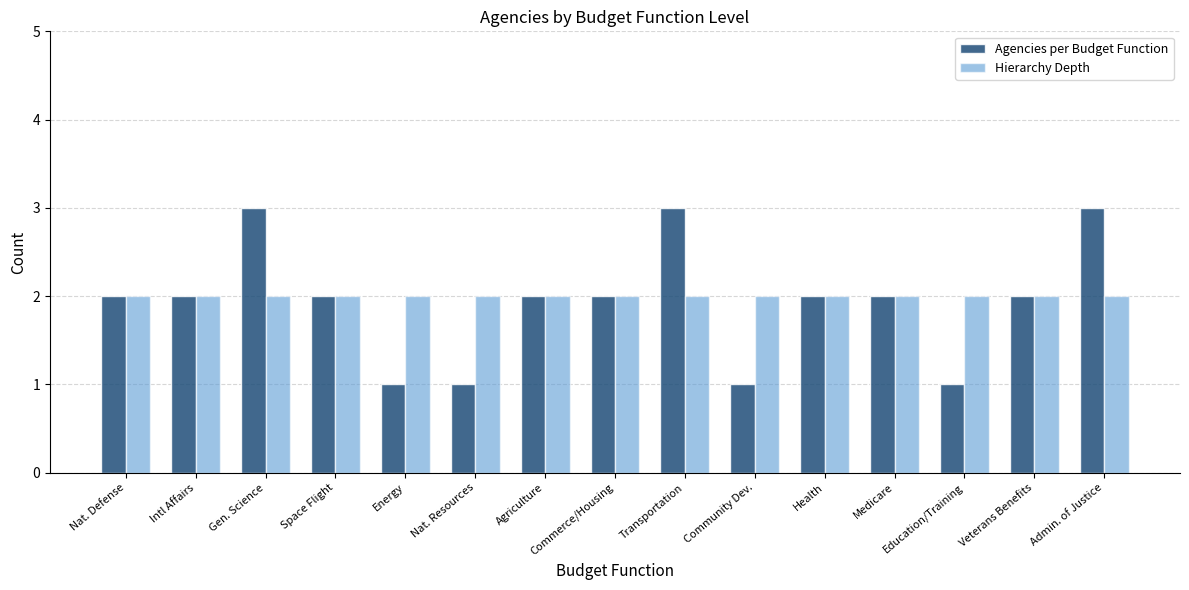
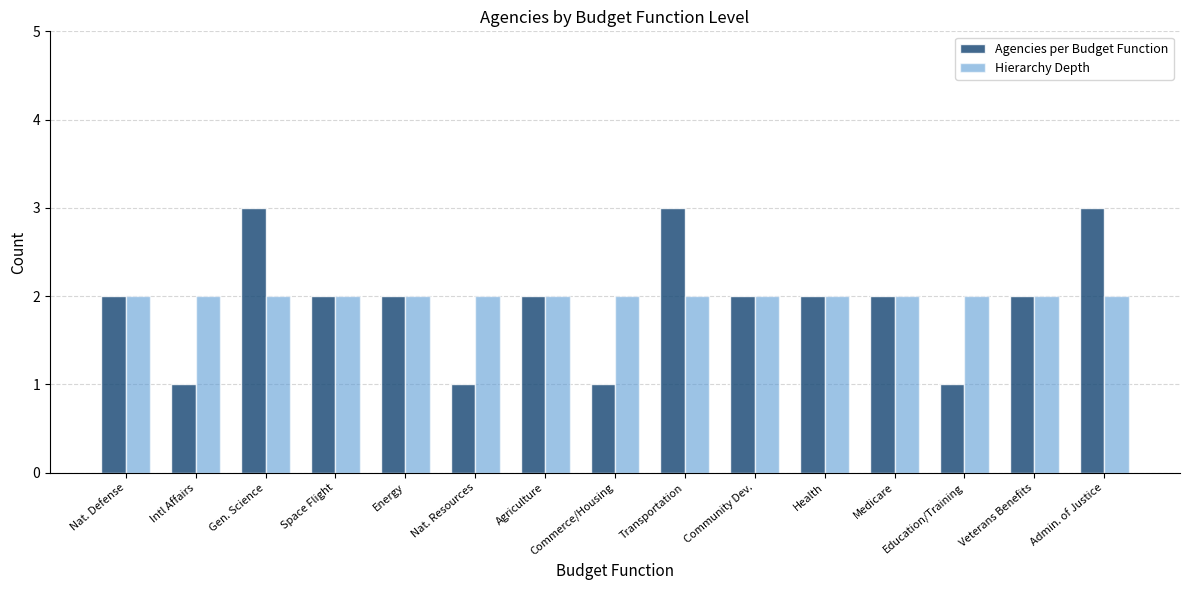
Agencies per Budget Function, Intl Affairs: 2 -> 1
Agencies per Budget Function, Energy: 1 -> 2
Agencies per Budget Function, Commerce/Housing: 2 -> 1
Agencies per Budget Function, Community Dev.: 1 -> 2
